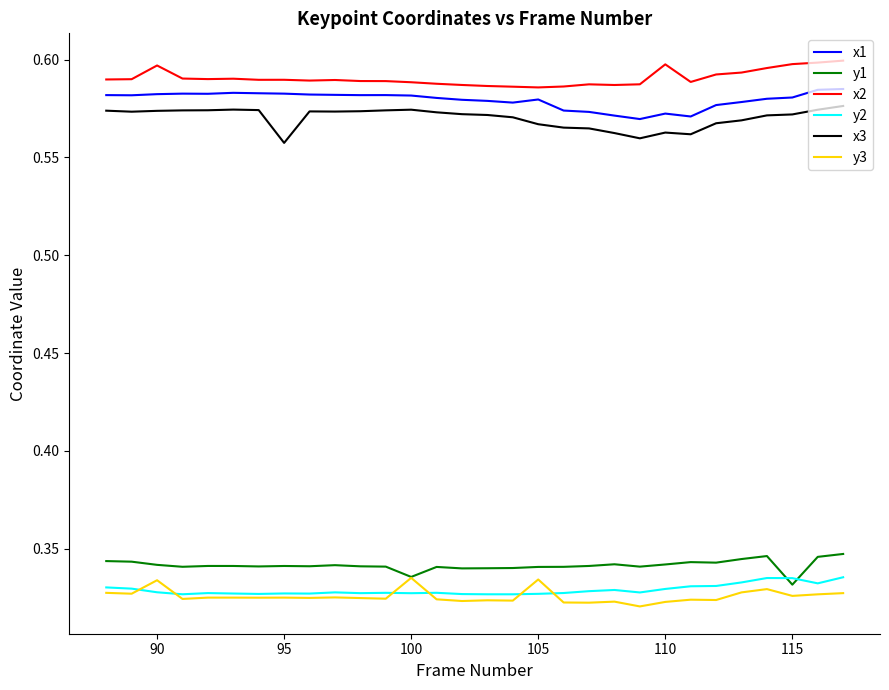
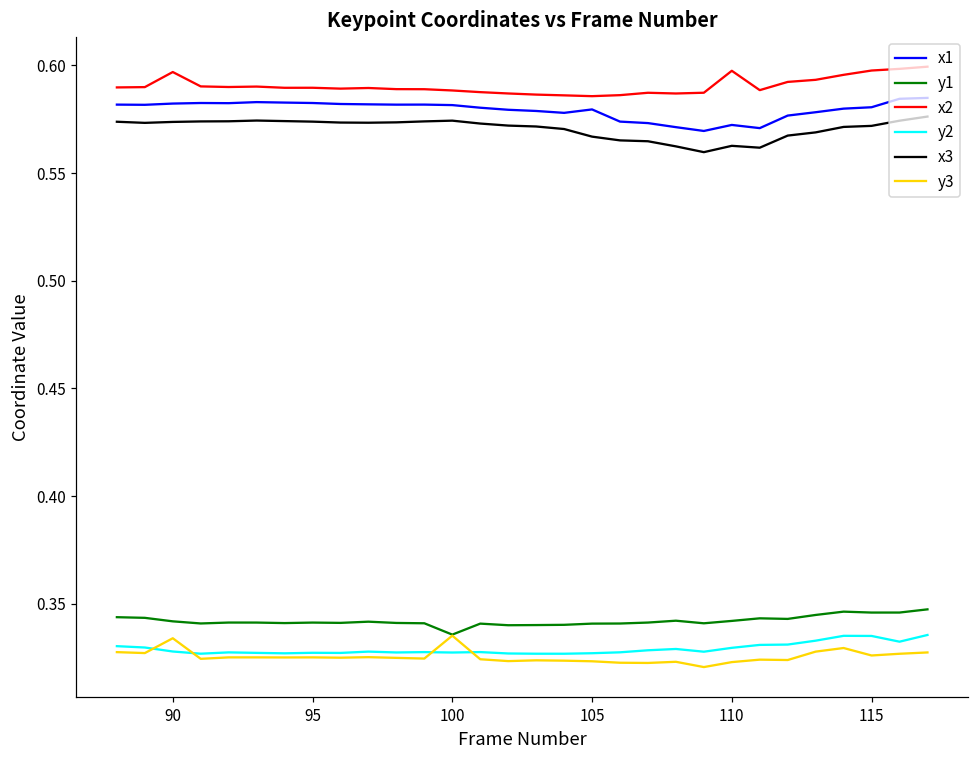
x3, 95: 0.557 -> 0.574
y3, 105: 0.334 -> 0.323
y1, 115: 0.332 -> 0.346
